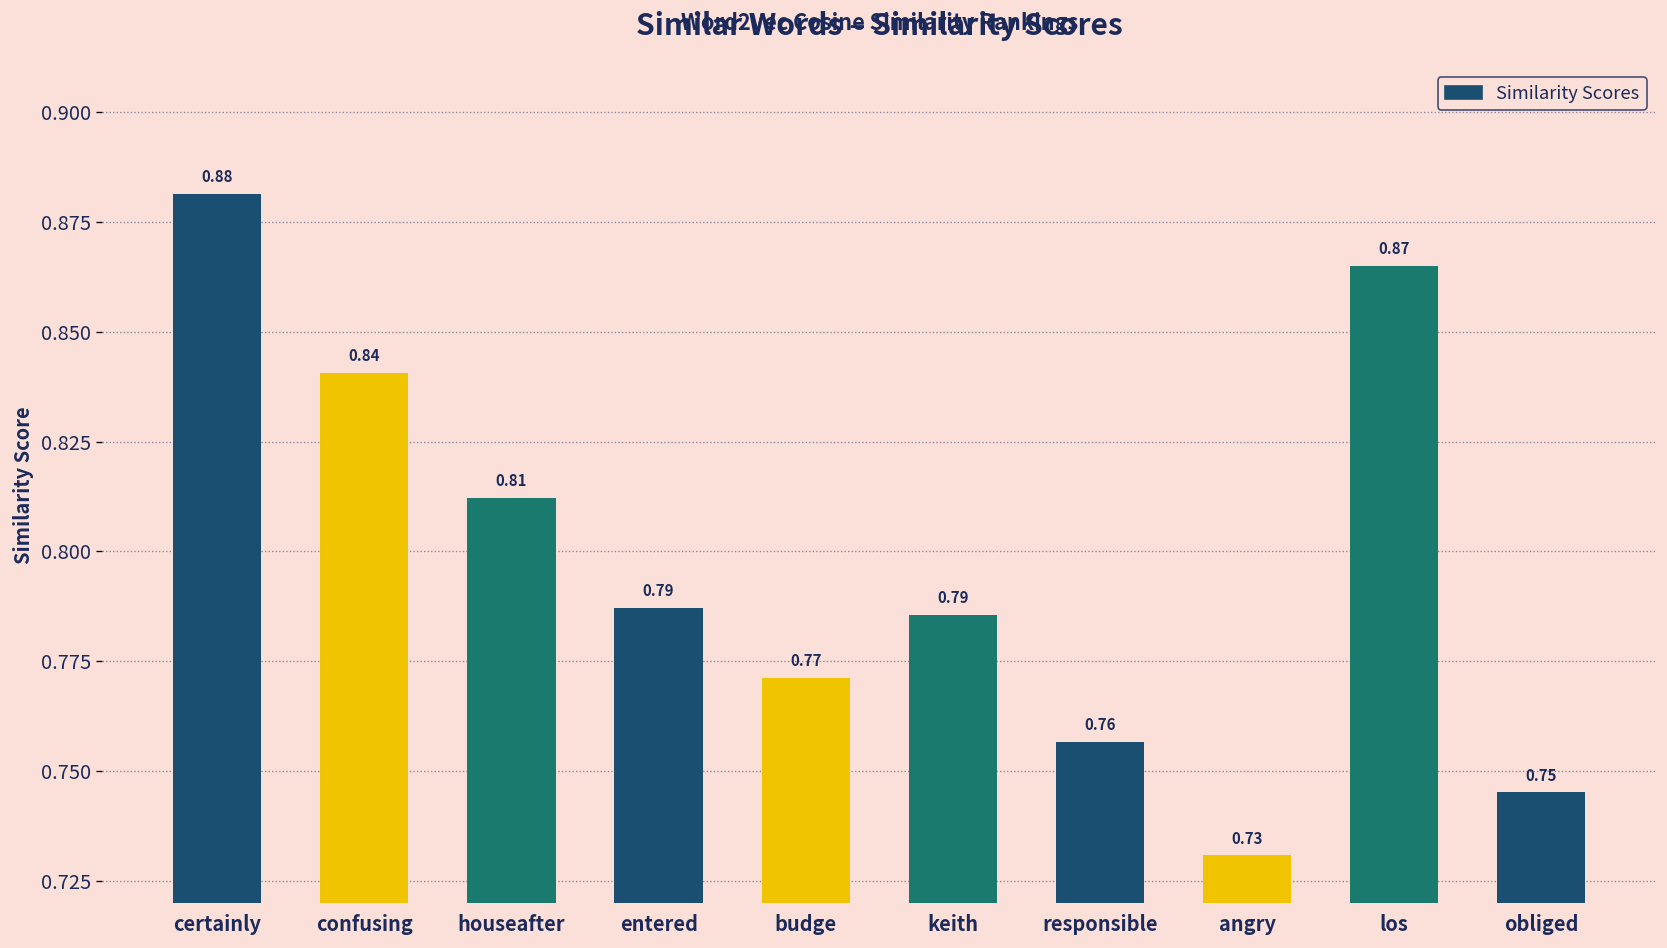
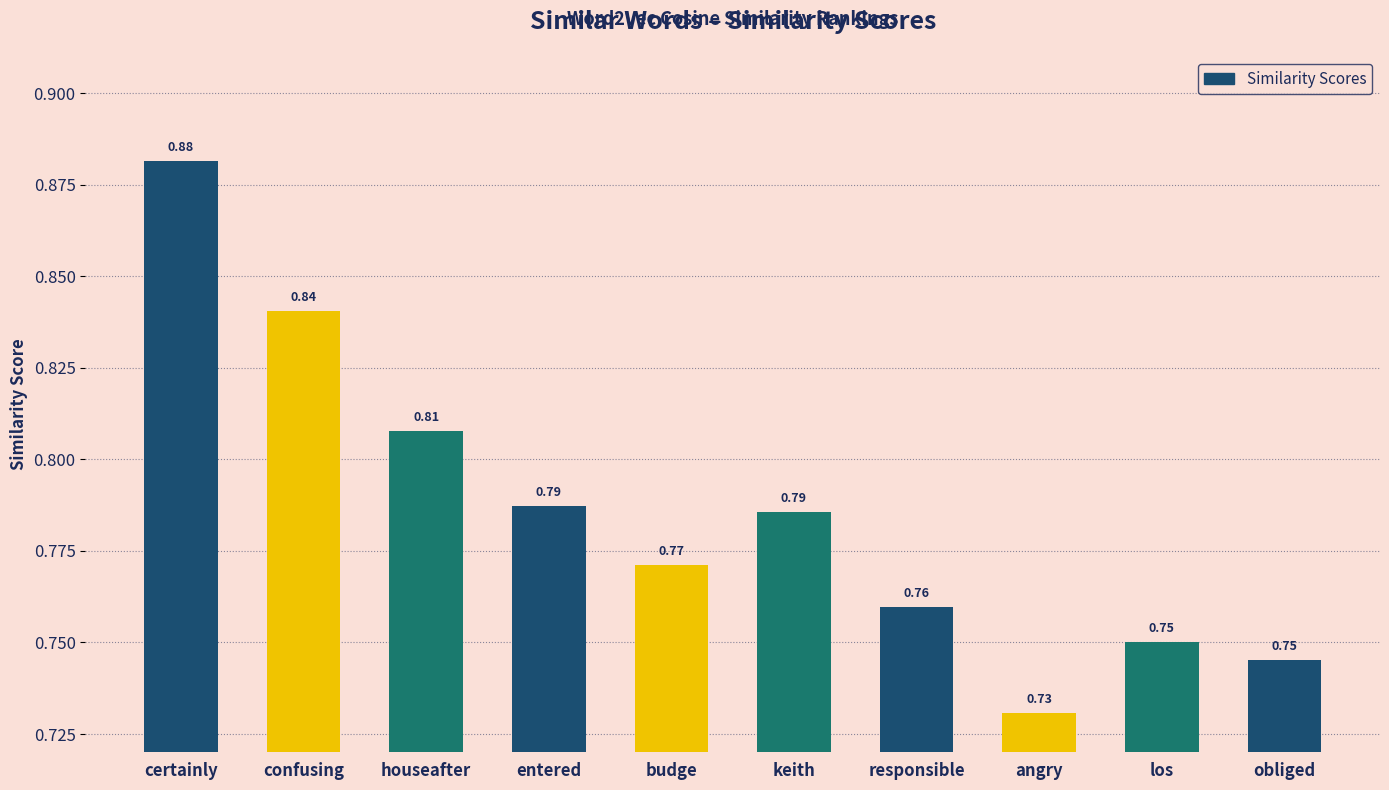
houseafter: 0.812 -> 0.808
responsible: 0.757 -> 0.760
los: 0.87 -> 0.75
